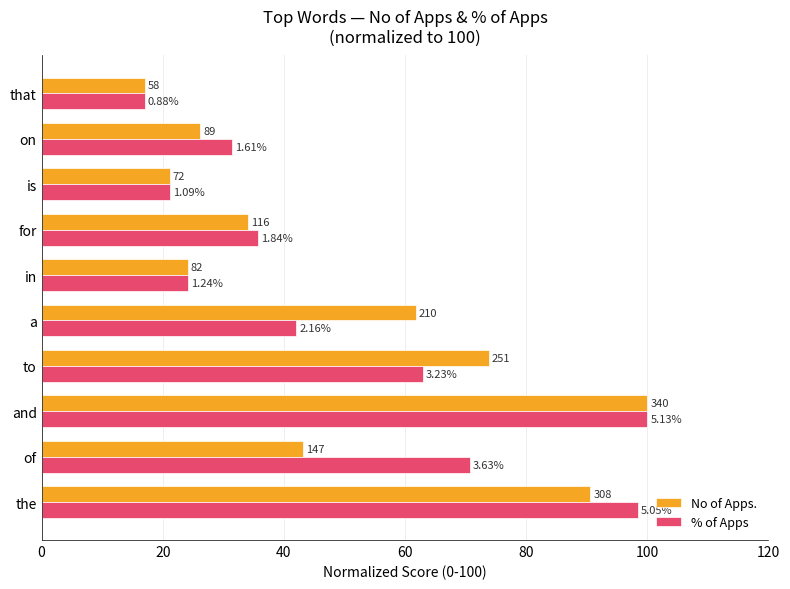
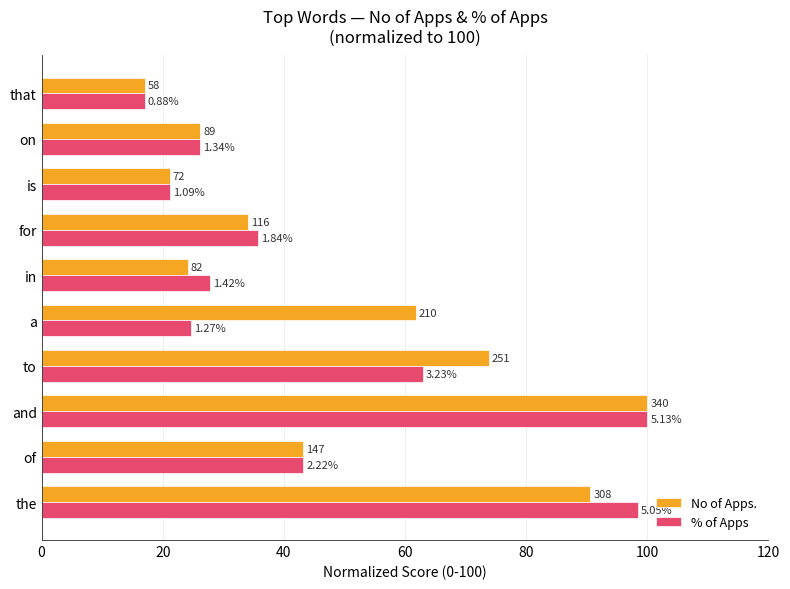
% of Apps, on: 1.61% -> 1.34%
% of Apps, in: 1.24% -> 1.42%
% of Apps, a: 2.16% -> 1.27%
% of Apps, of: 3.63% -> 2.22%
